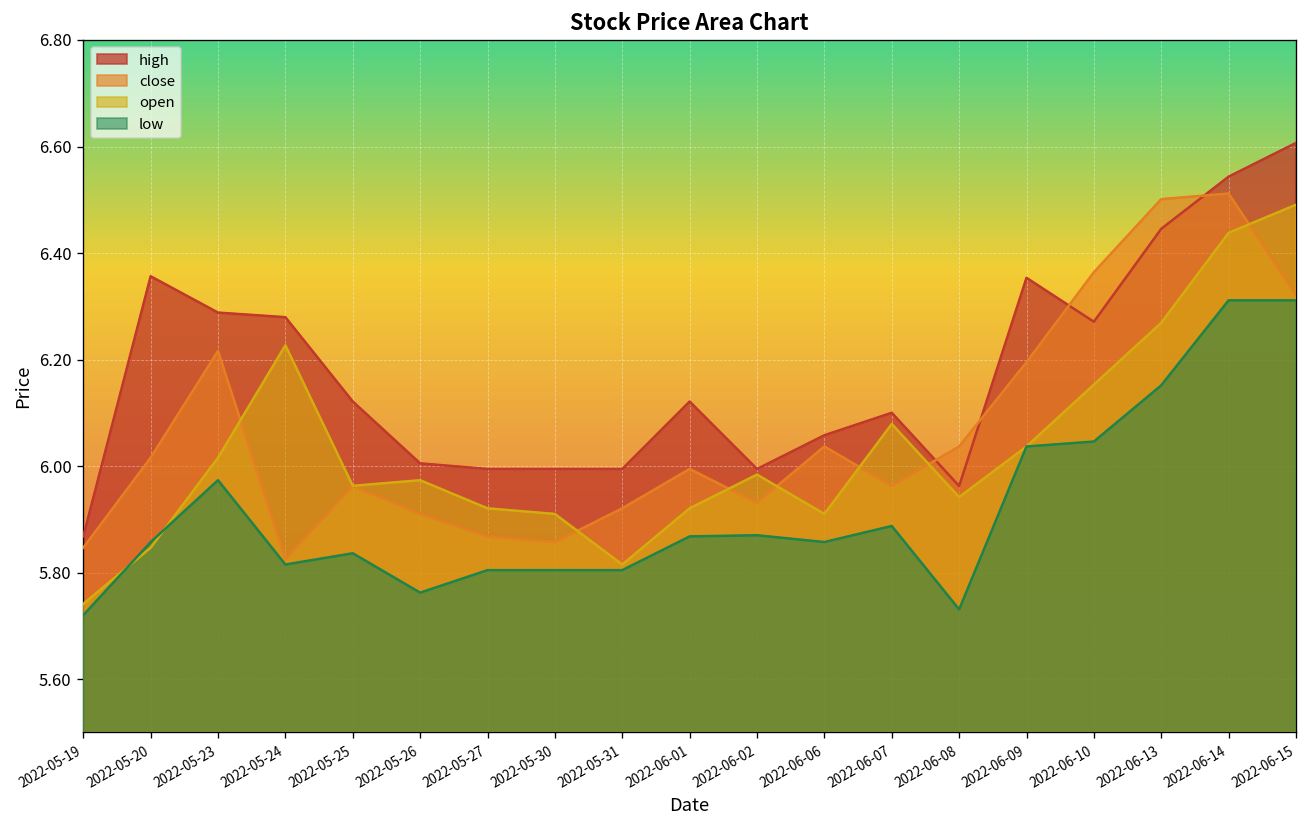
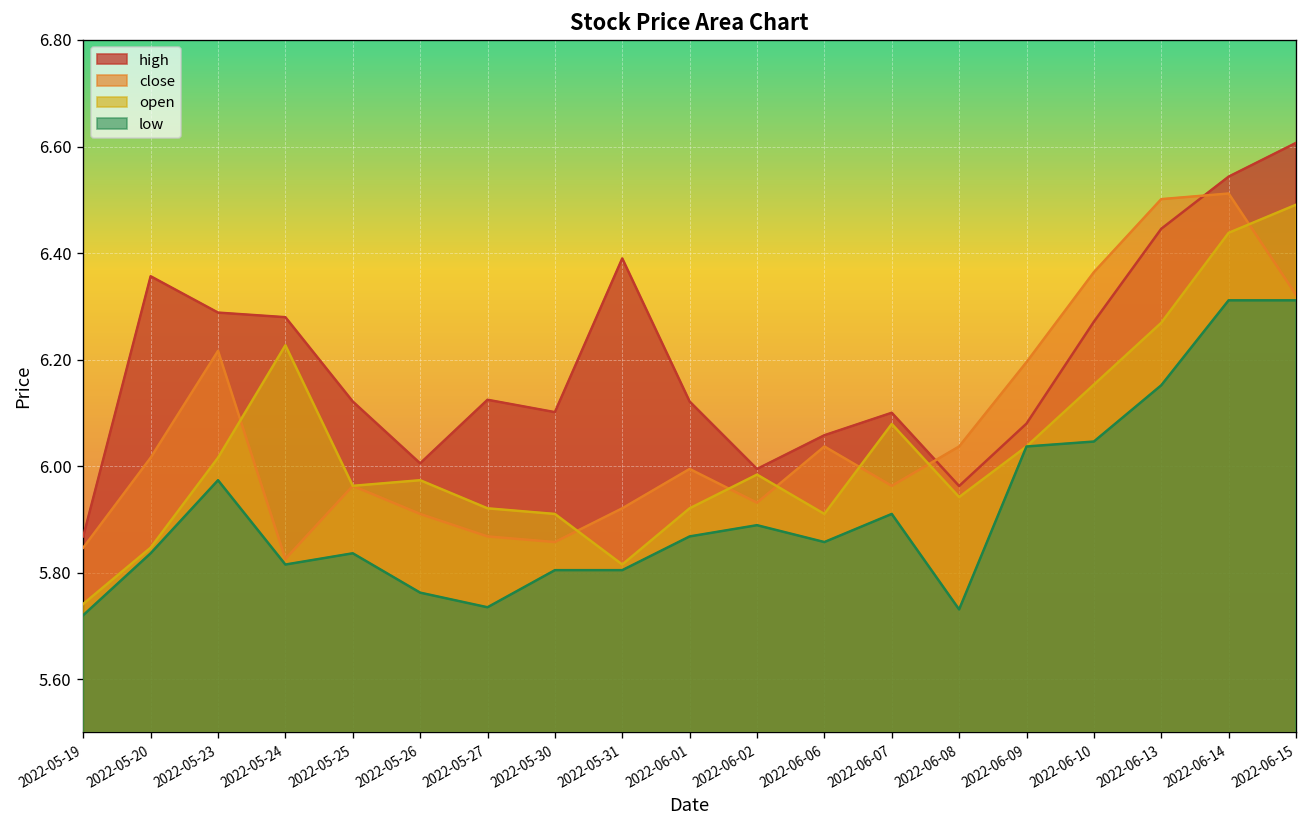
low, 2022-05-20: 5.86 -> 5.84
high, 2022-05-27: 5.99 -> 6.12
low, 2022-05-27: 5.80 -> 5.73
high, 2022-05-30: 5.99 -> 6.10
high, 2022-05-31: 5.99 -> 6.39
low, 2022-06-02: 5.87 -> 5.89
low, 2022-06-07: 5.89 -> 5.91
high, 2022-06-09: 6.35 -> 6.08
